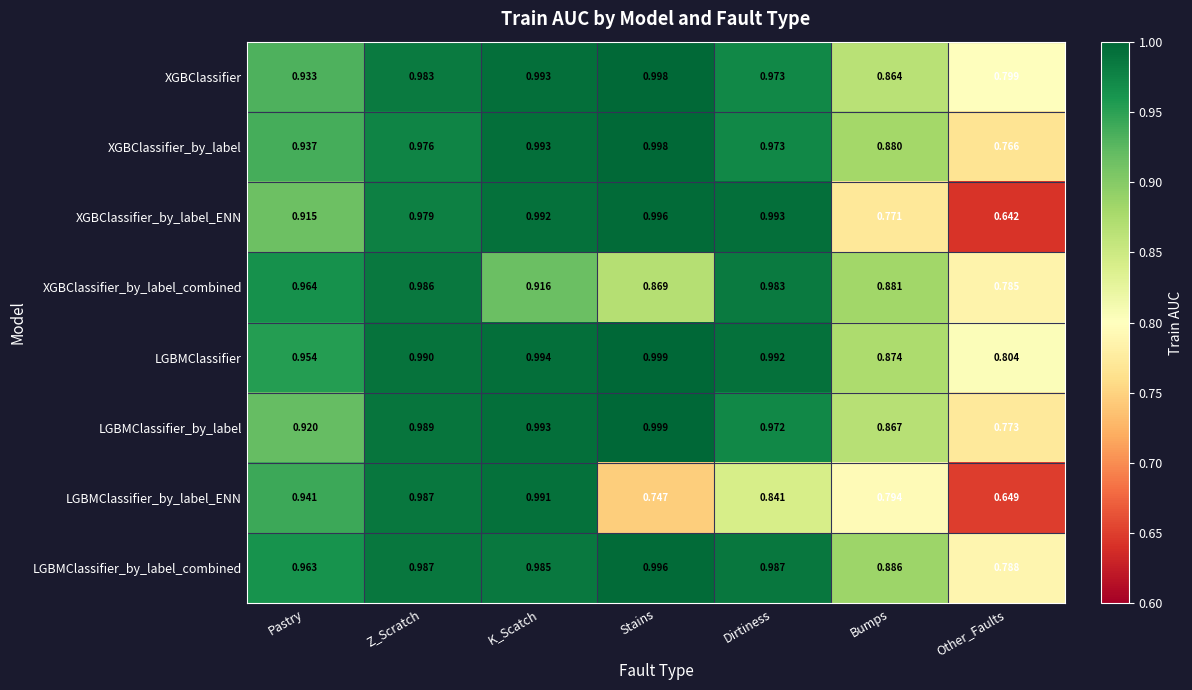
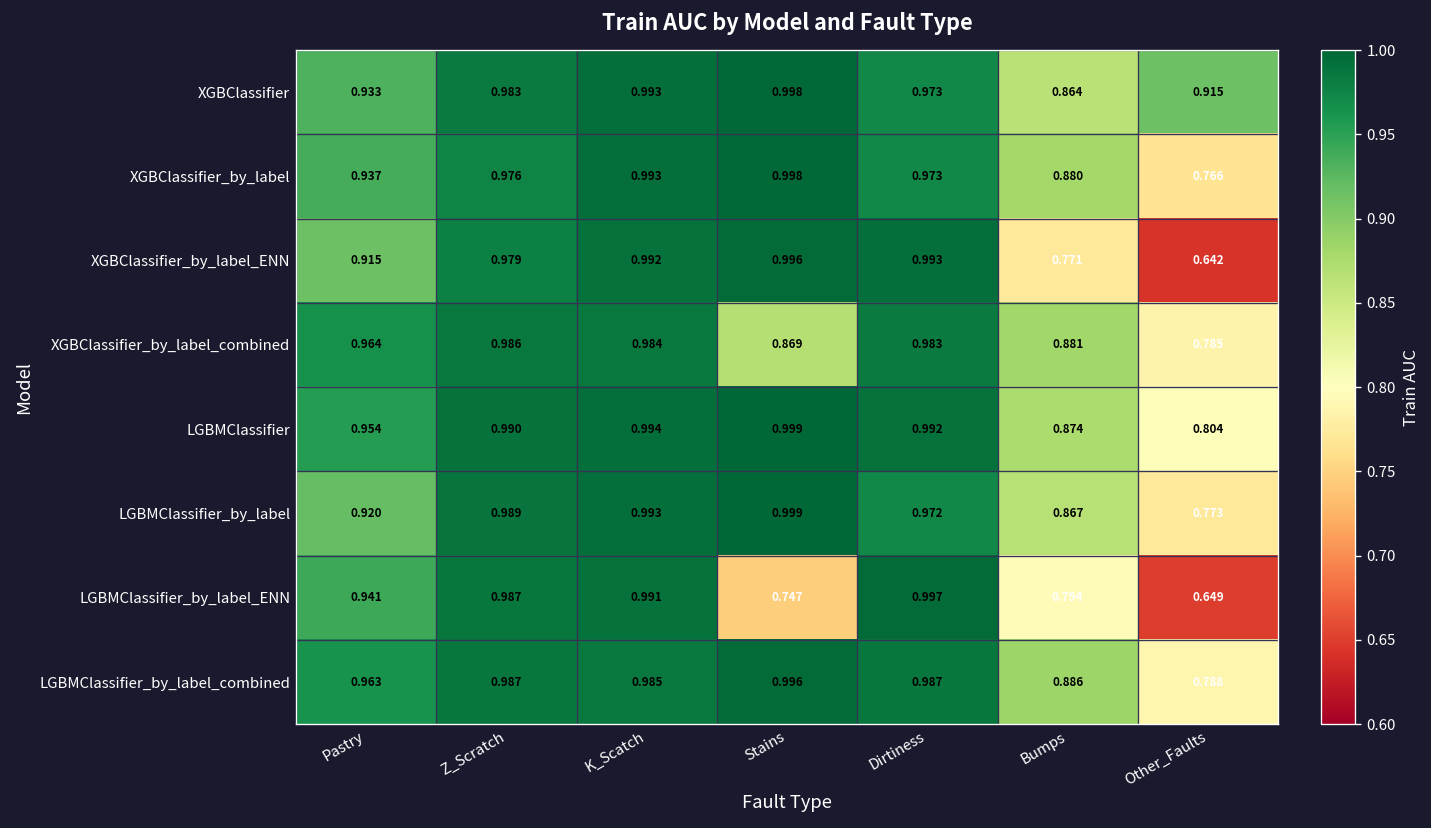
XGBClassifier, Other_Faults: 0.799 -> 0.915
XGBClassifier_by_label_combined, K_Scatch: 0.916 -> 0.984
LGBMClassifier_by_label_ENN, Dirtiness: 0.841 -> 0.997
